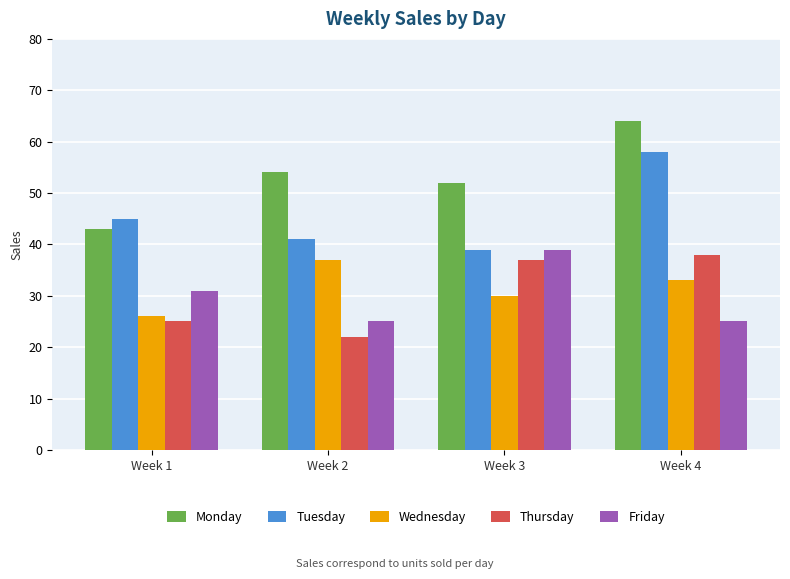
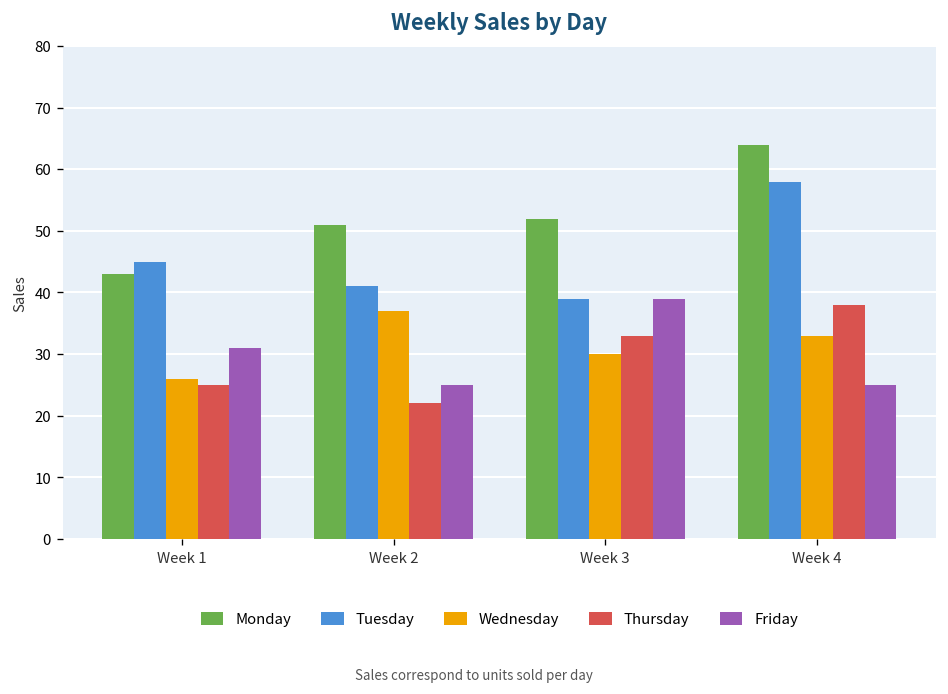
Monday, Week 2: 54 -> 51
Thursday, Week 3: 37 -> 33
